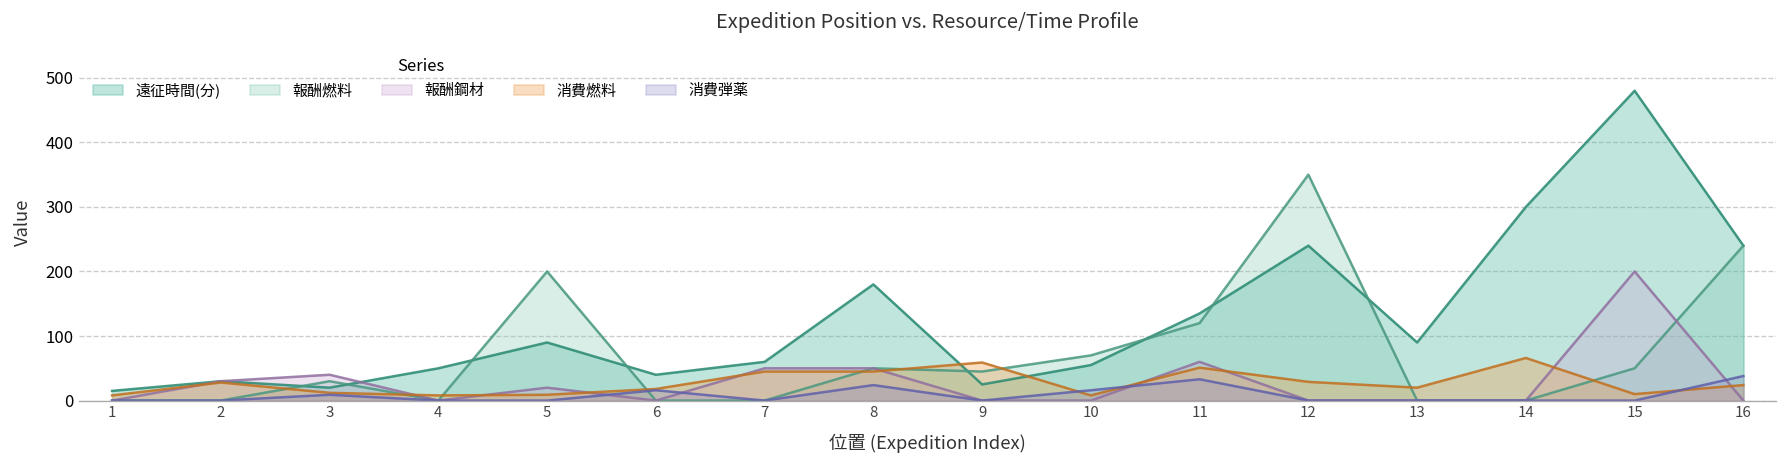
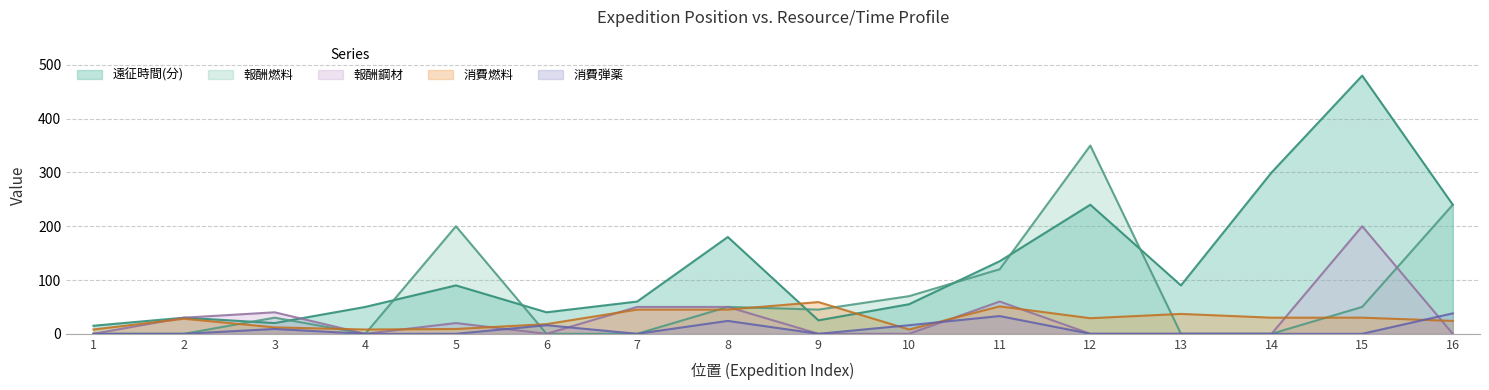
消費燃料, 13: 20 -> 40
消費燃料, 14: 70 -> 30
消費燃料, 15: 10 -> 30
